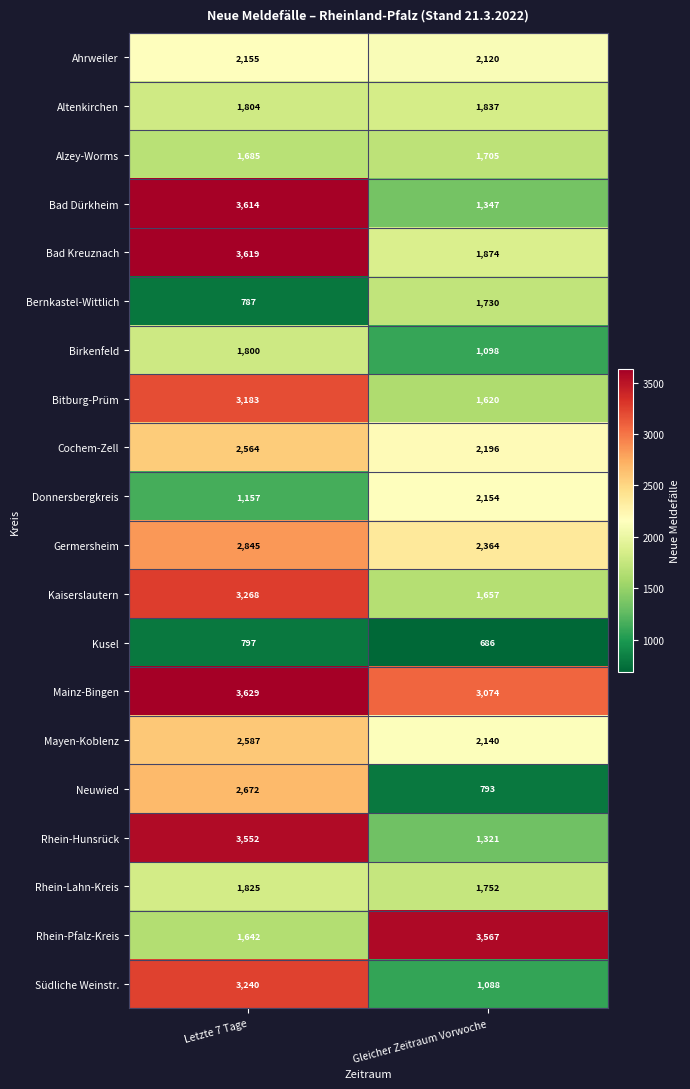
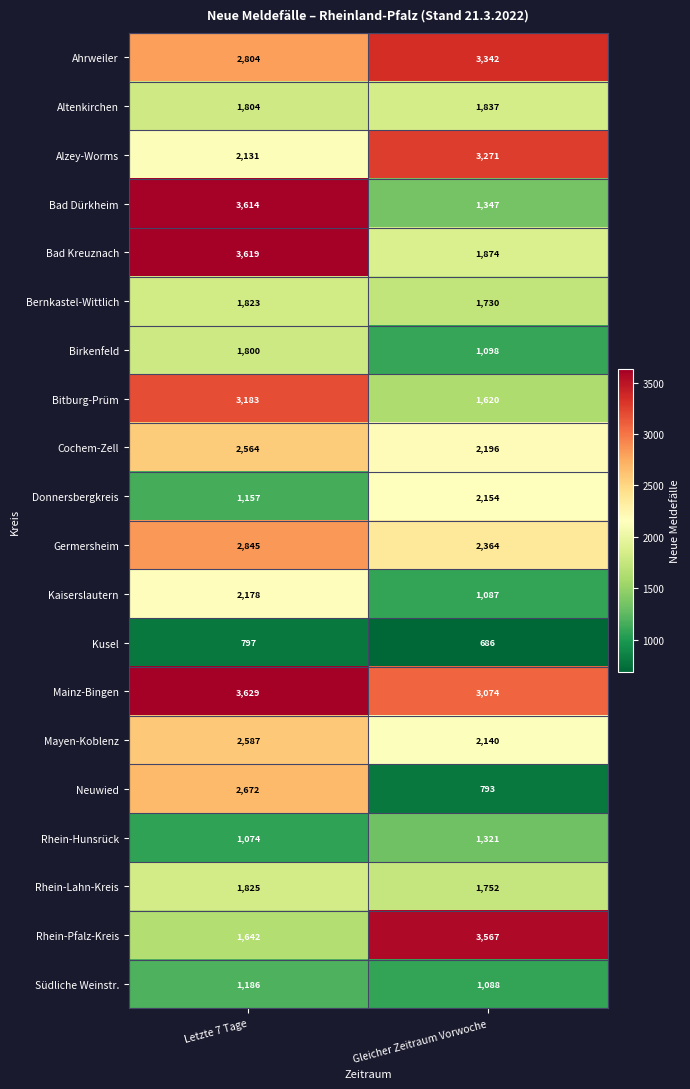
Ahrweiler, Letzte 7 Tage: 2,155 -> 2,804
Ahrweiler, Gleicher Zeitraum Vorwoche: 2,120 -> 3,342
Alzey-Worms, Letzte 7 Tage: 1,685 -> 2,131
Alzey-Worms, Gleicher Zeitraum Vorwoche: 1,705 -> 3,271
Bernkastel-Wittlich, Letzte 7 Tage: 787 -> 1,823
Kaiserslautern, Letzte 7 Tage: 3,268 -> 2,178
Kaiserslautern, Gleicher Zeitraum Vorwoche: 1,657 -> 1,087
Rhein-Hunsrück, Letzte 7 Tage: 3,552 -> 1,074
Südliche Weinstr., Letzte 7 Tage: 3,240 -> 1,186
